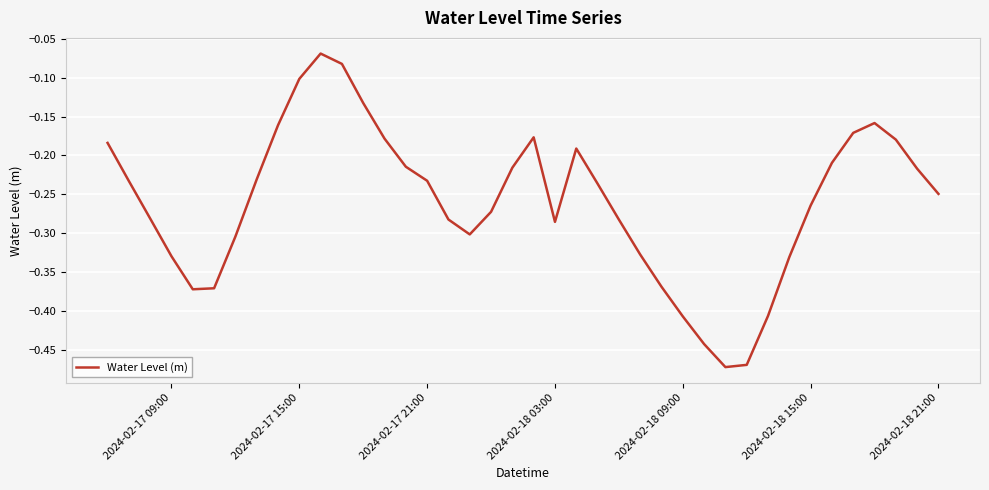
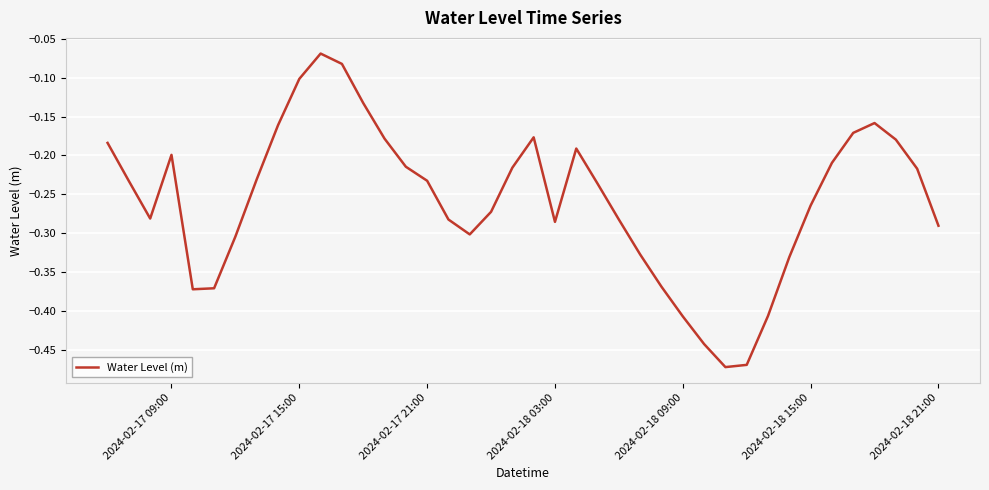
2024-02-17 09:00: -0.33 -> -0.20
2024-02-18 21:00: -0.25 -> -0.29
